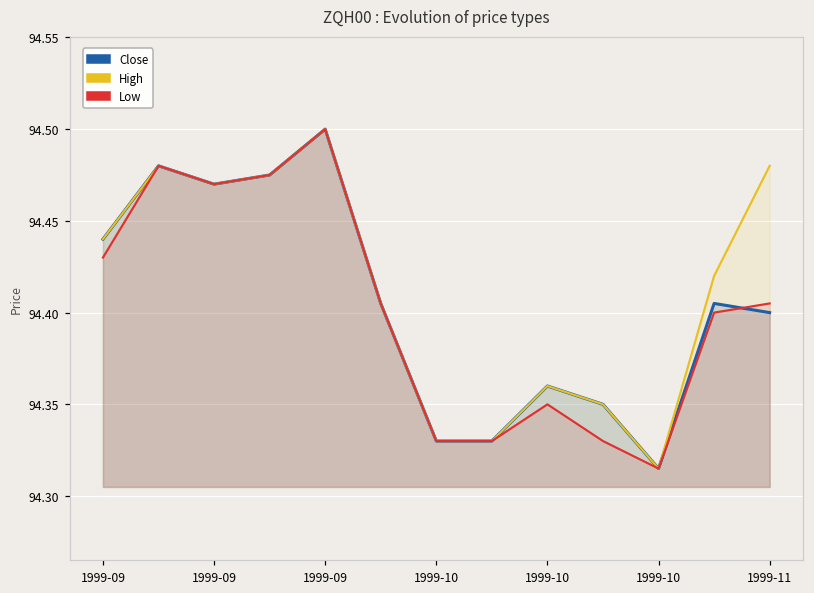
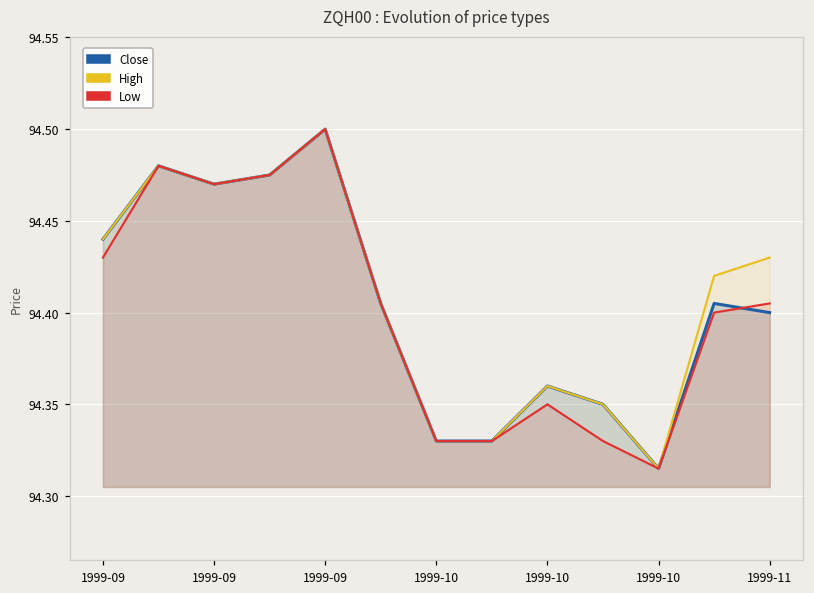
High, 1999-11: 94.48 -> 94.43
